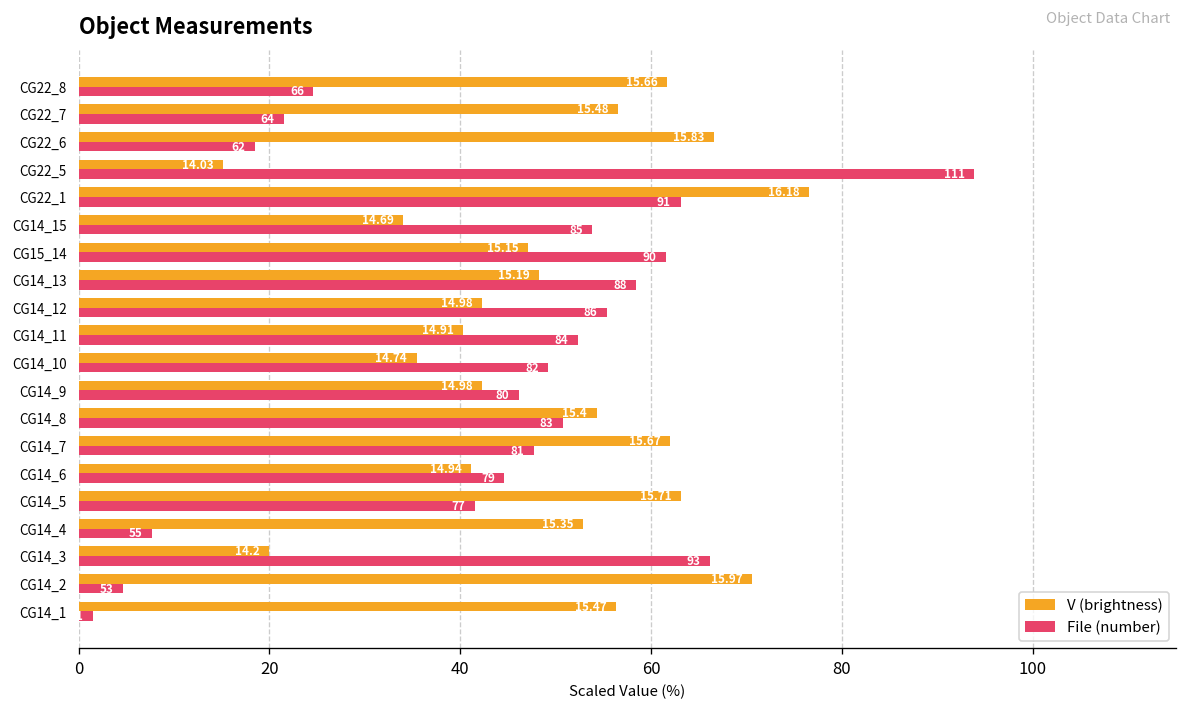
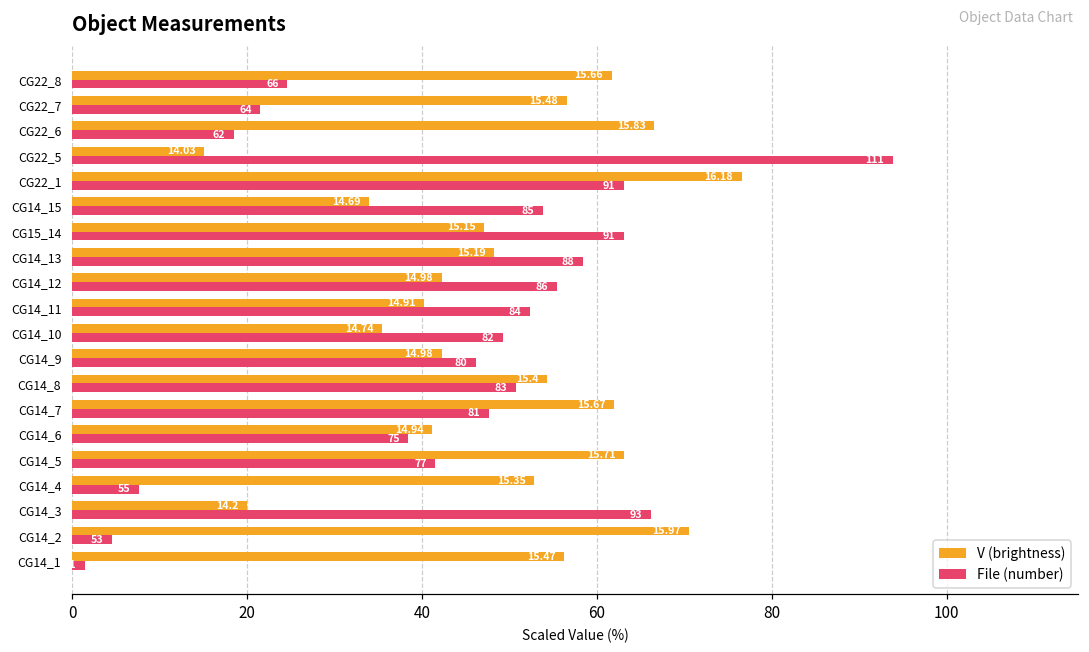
File (number), CG15_14: 90 -> 91
File (number), CG14_6: 79 -> 75
